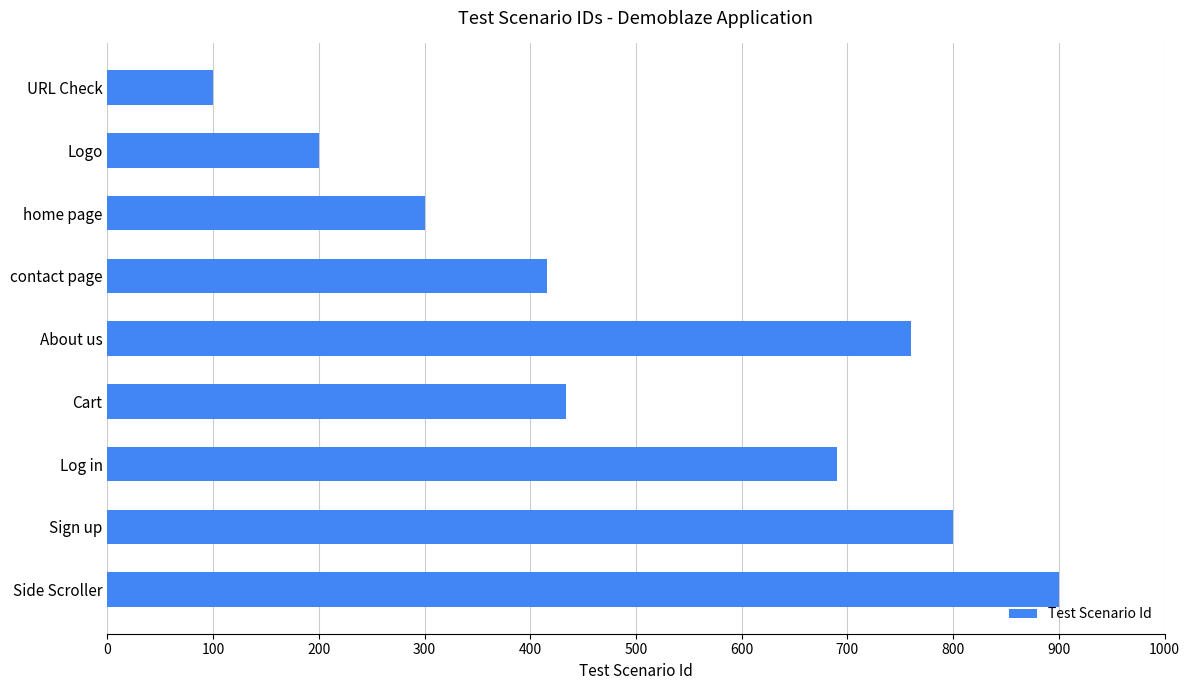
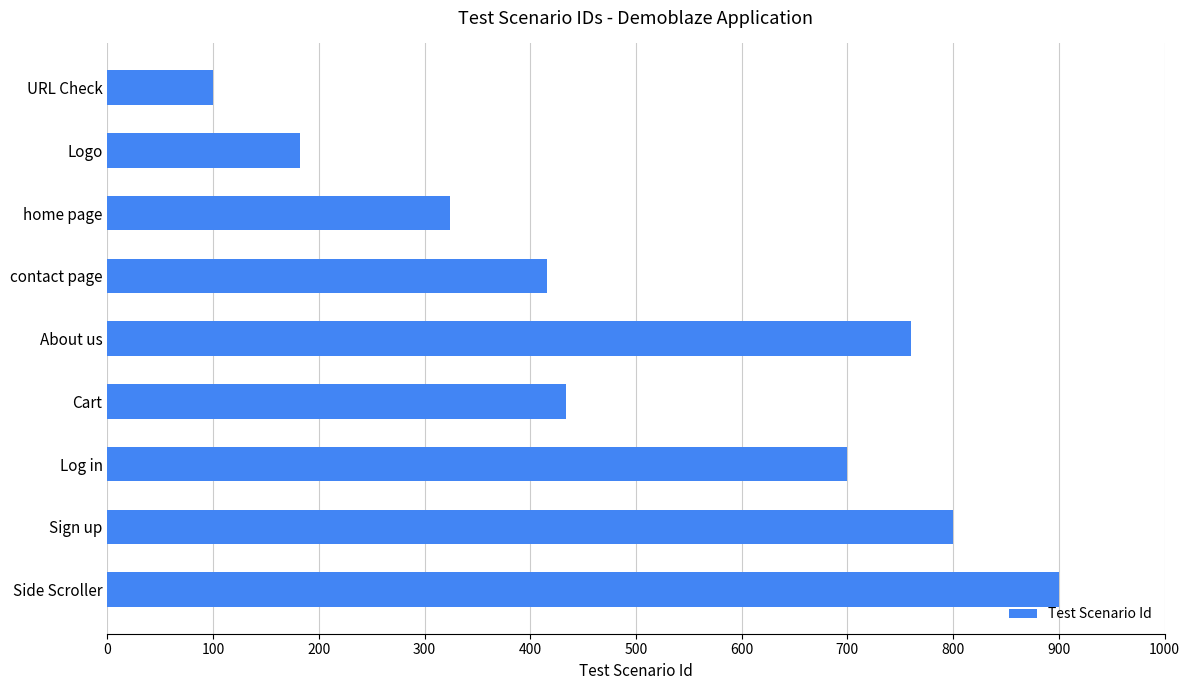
Logo: 200 -> 182
home page: 300 -> 324
Log in: 690 -> 700
